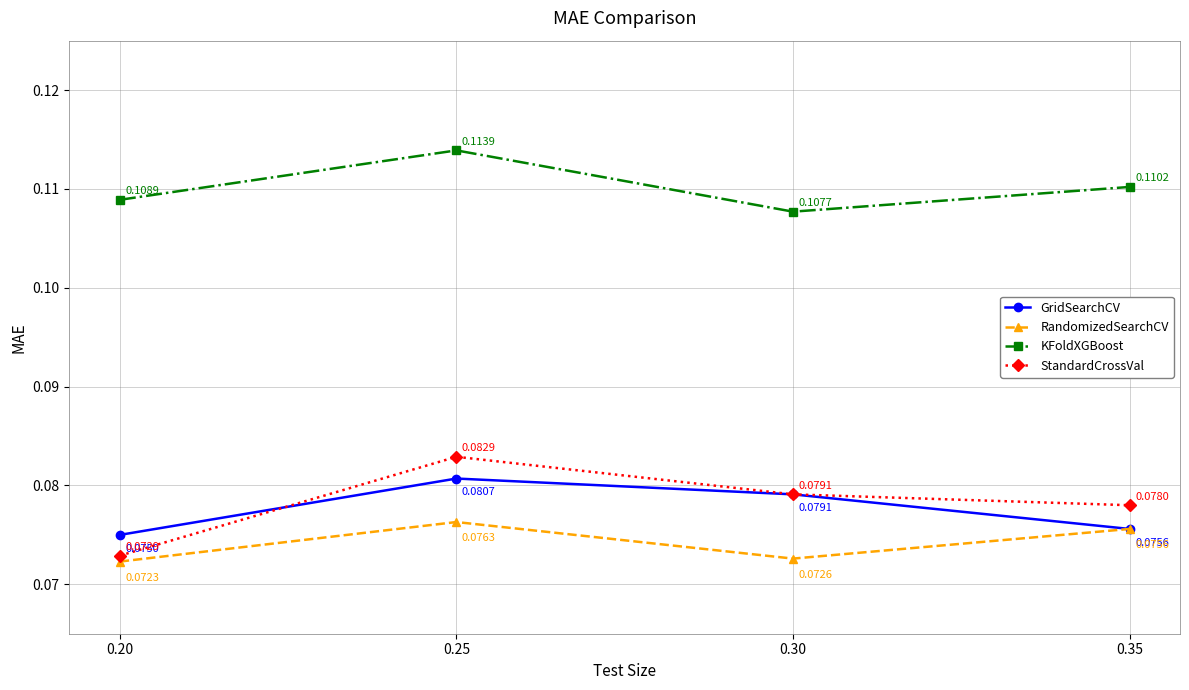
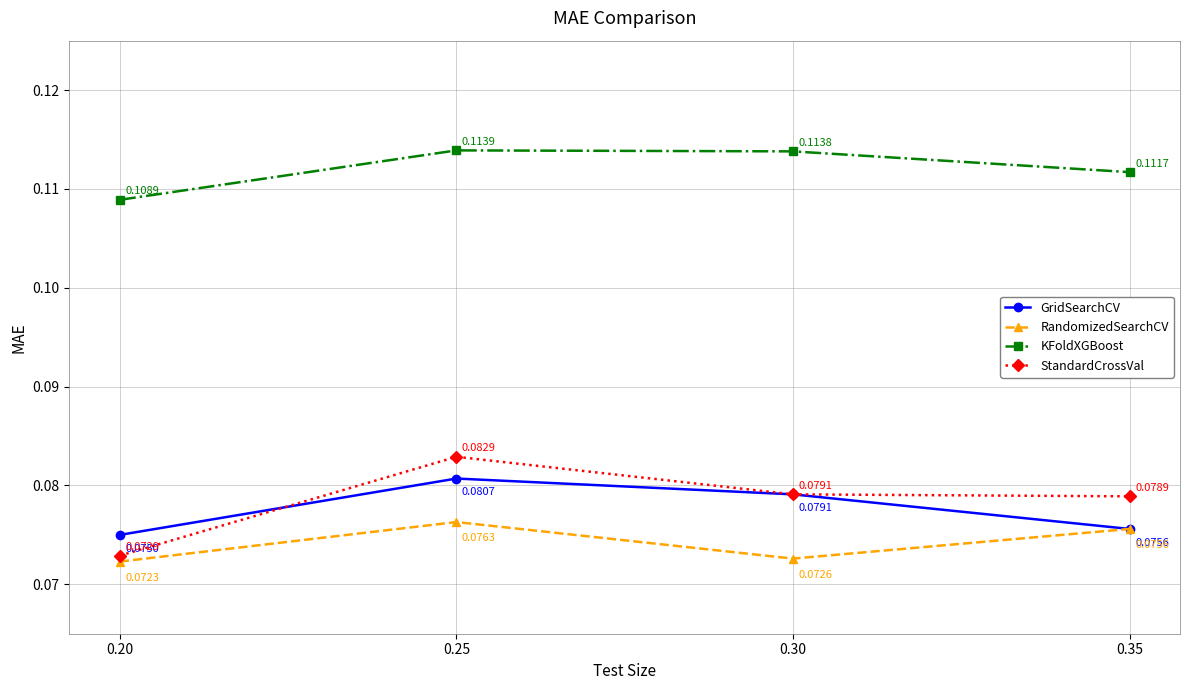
KFoldXGBoost, 0.30: 0.1077 -> 0.1138
KFoldXGBoost, 0.35: 0.1102 -> 0.1117
StandardCrossVal, 0.35: 0.0780 -> 0.0789
